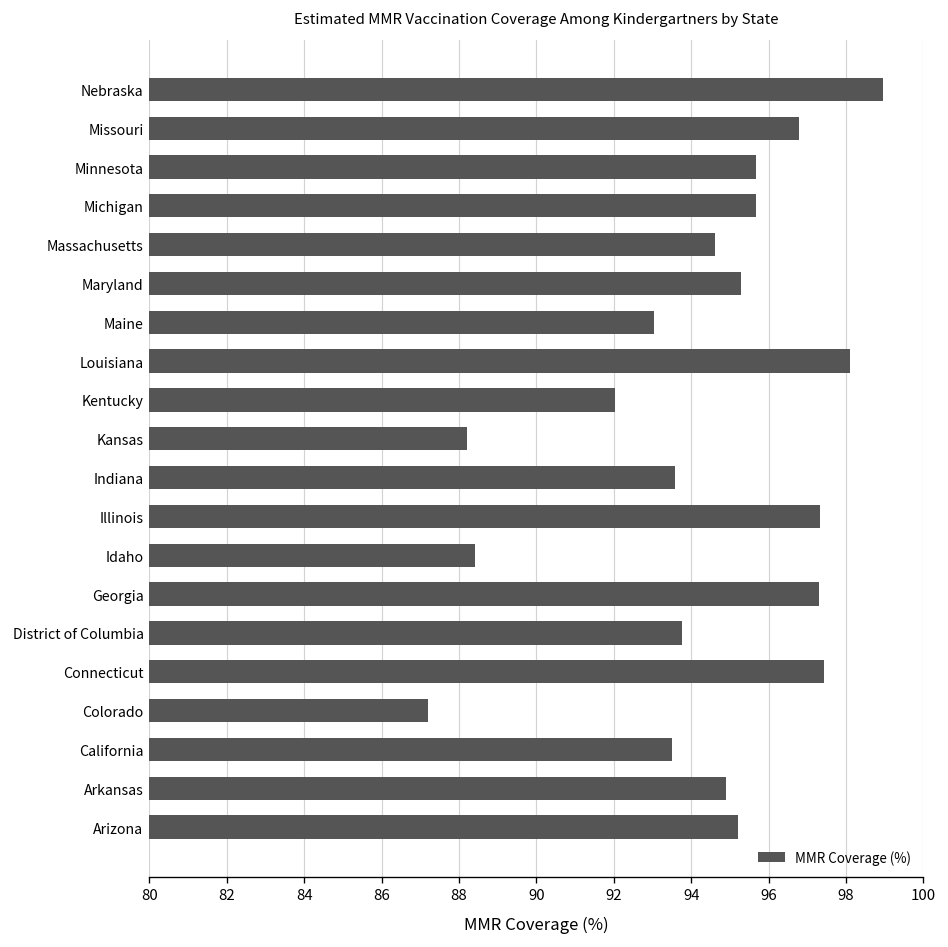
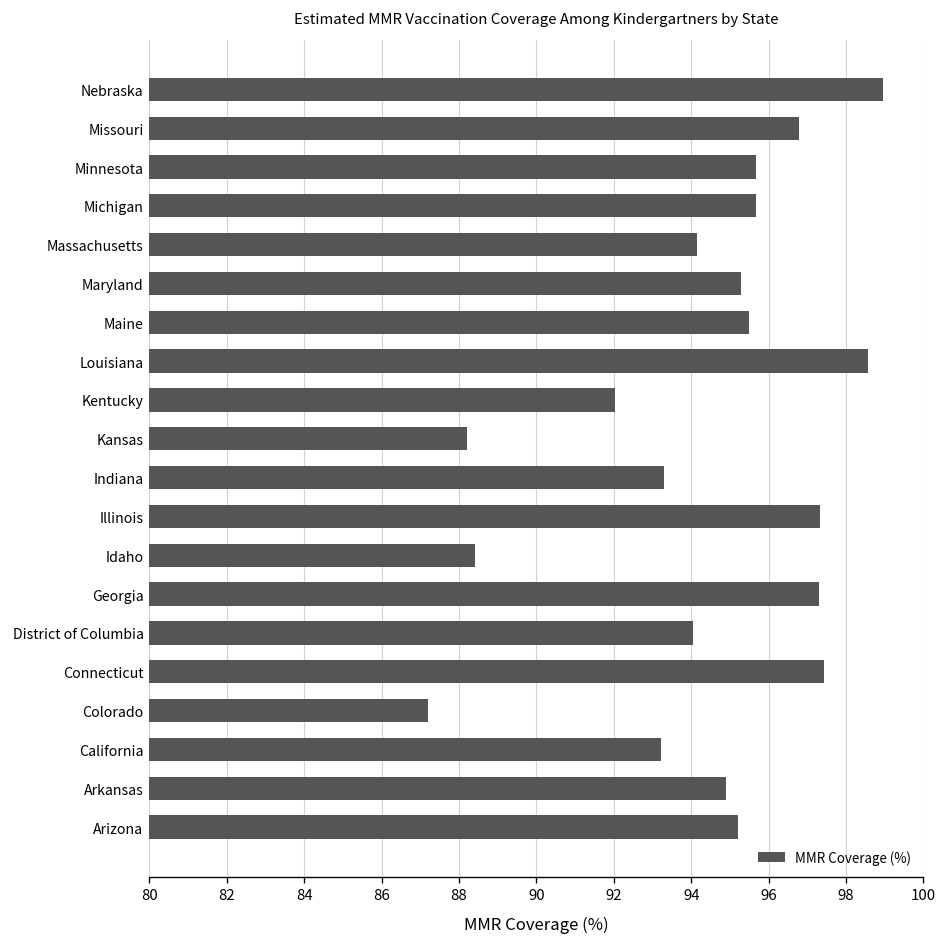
Massachusetts: 94.6 -> 94.2
Maine: 93.0 -> 95.5
Louisiana: 98.1 -> 98.6
Indiana: 93.6 -> 93.3
District of Columbia: 93.8 -> 94.0
California: 93.5 -> 93.2
